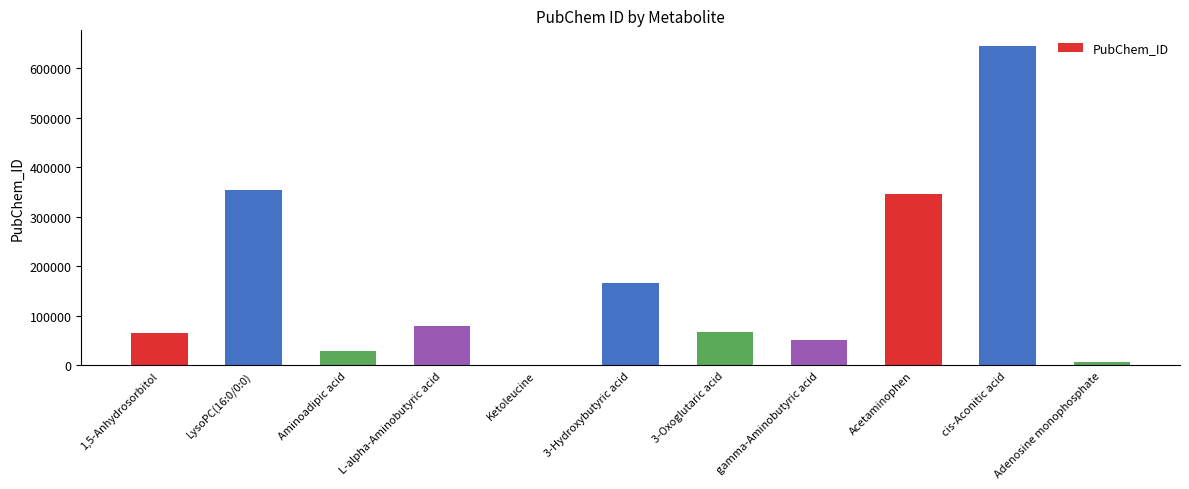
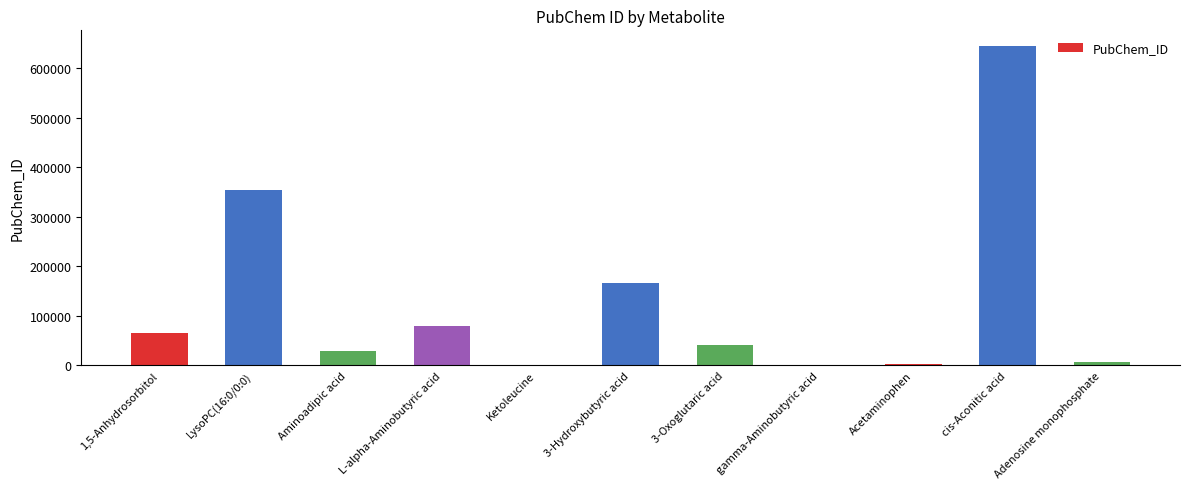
3-Oxoglutaric acid: 70000 -> 40000
gamma-Aminobutyric acid: 50000 -> 0
Acetaminophen: 350000 -> 0
